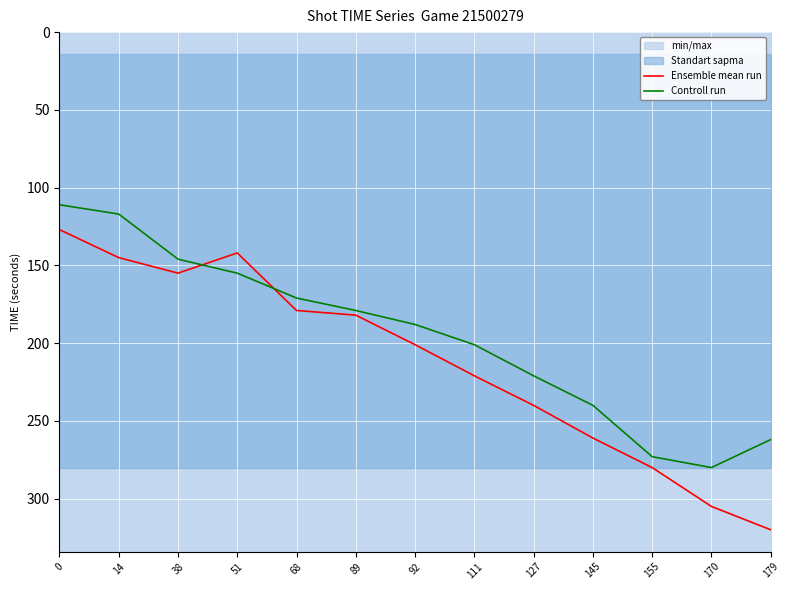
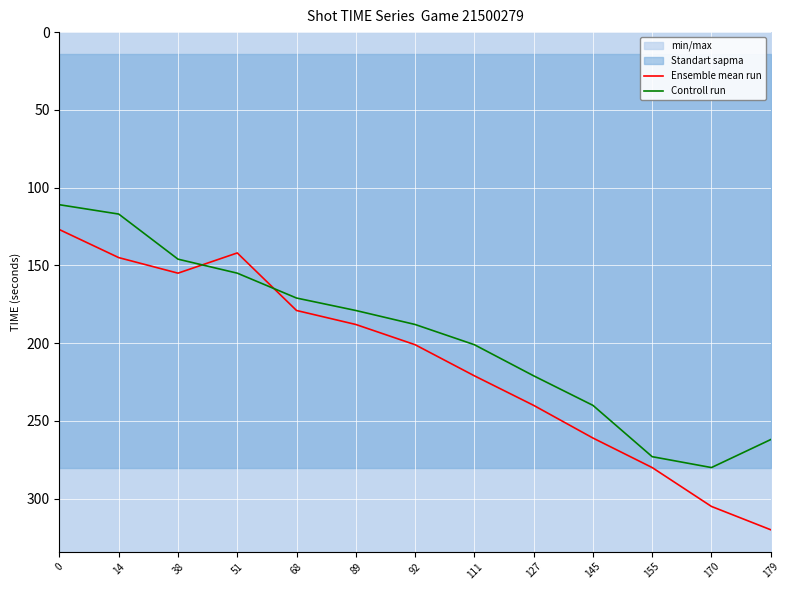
Ensemble mean run, 89: 182 -> 188
